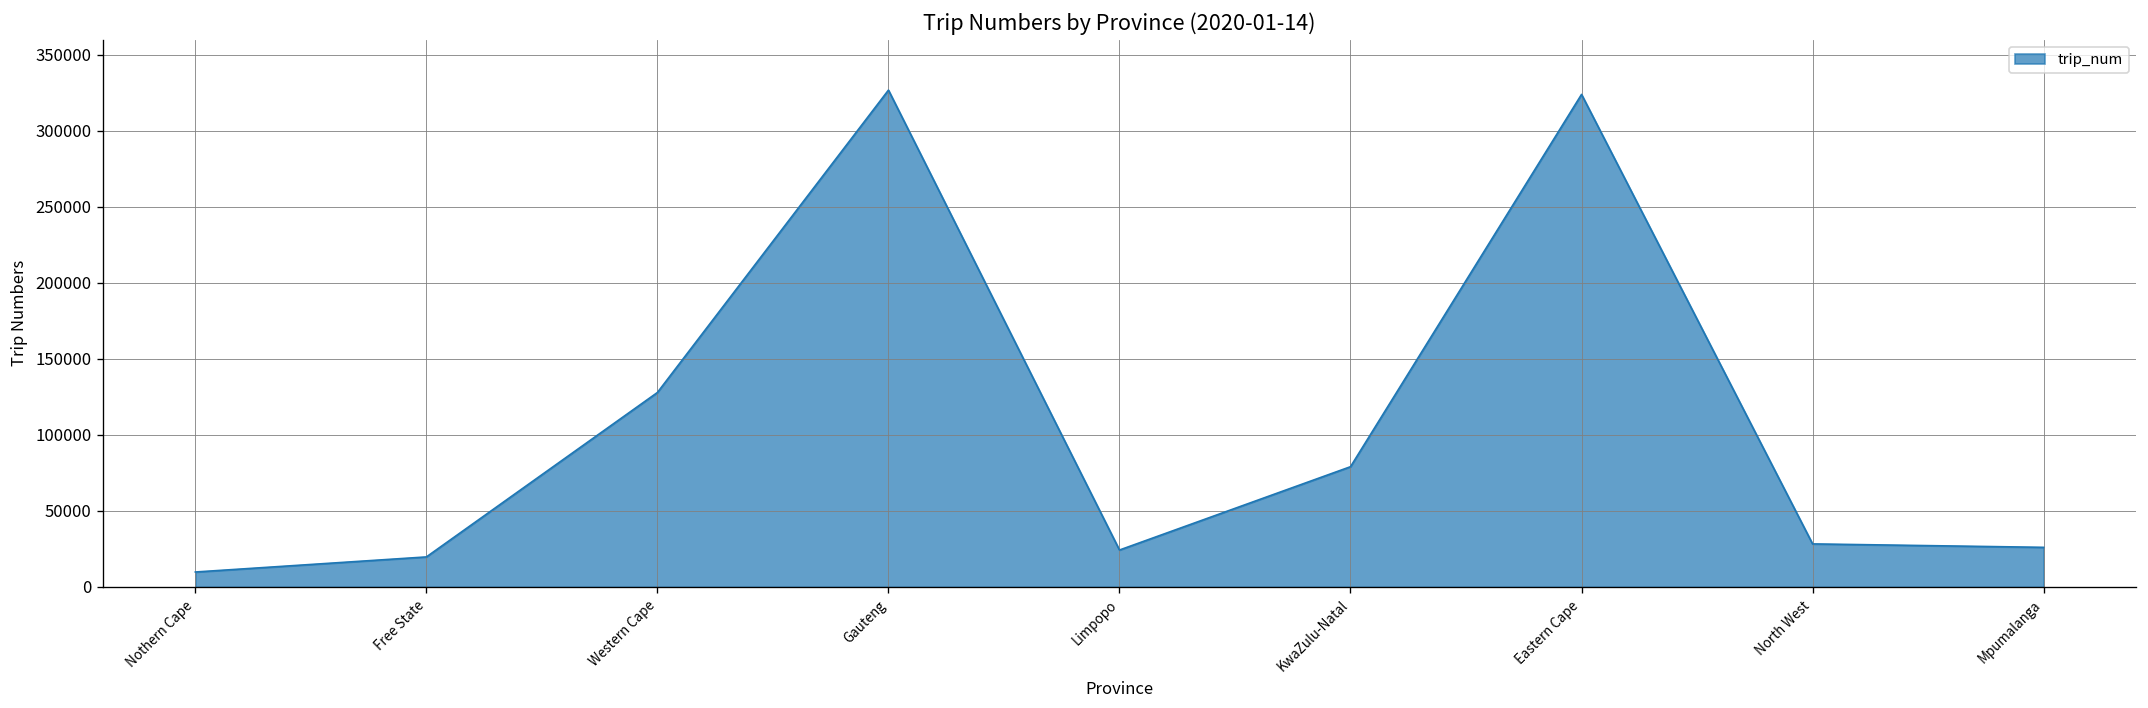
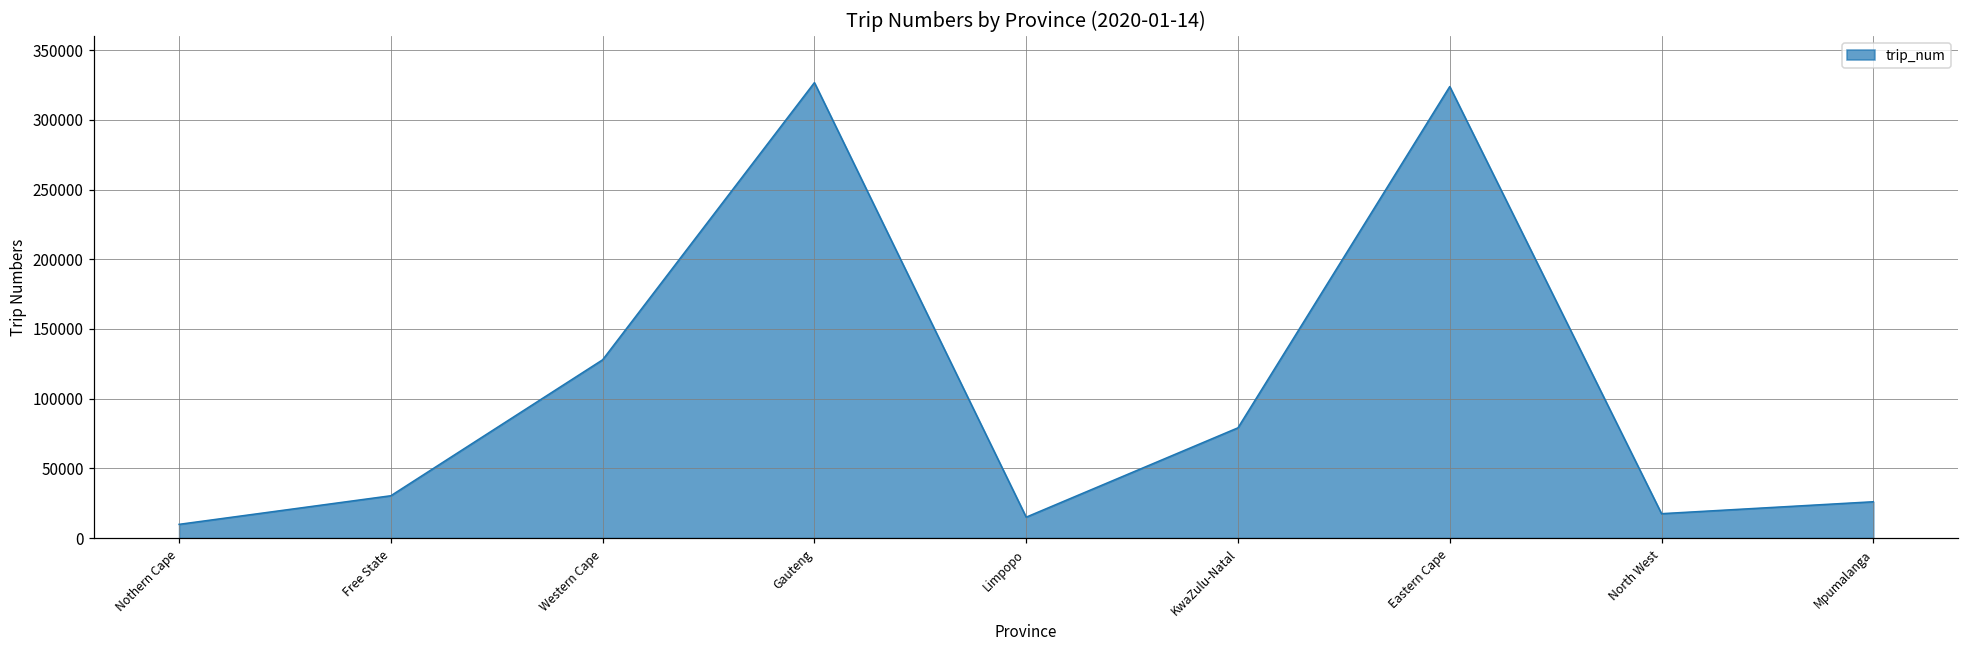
Free State: 20000 -> 30000
Limpopo: 24000 -> 15000
North West: 28000 -> 17000
